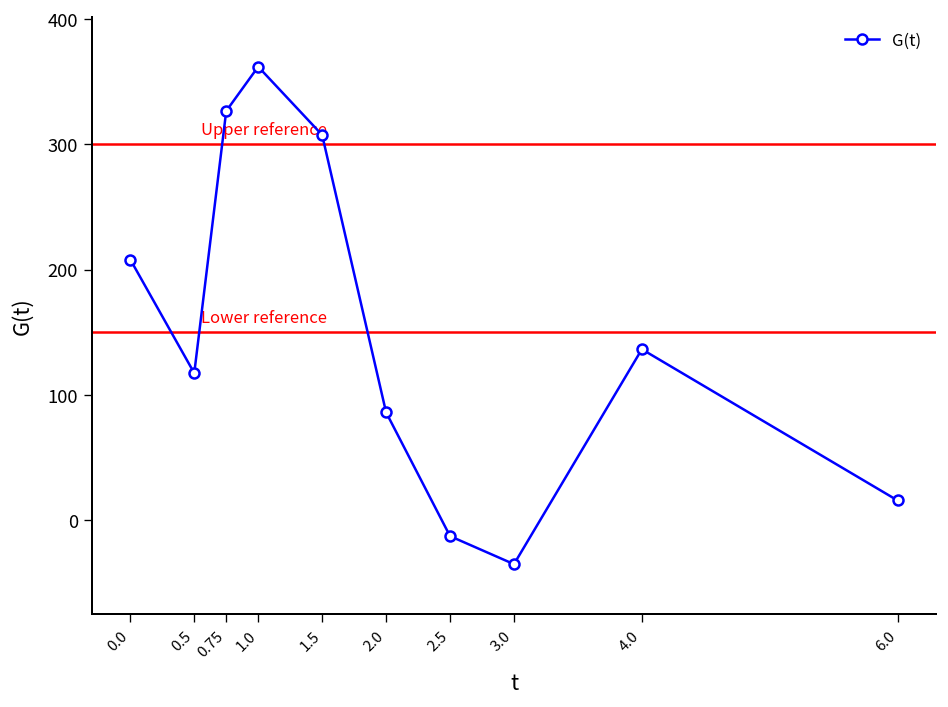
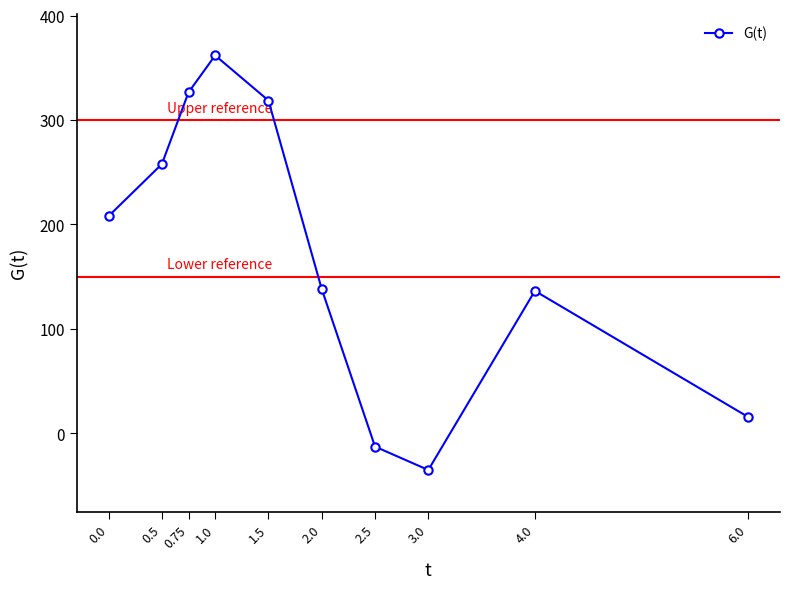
0.5: 117 -> 258
1.5: 307 -> 319
2.0: 86 -> 138
